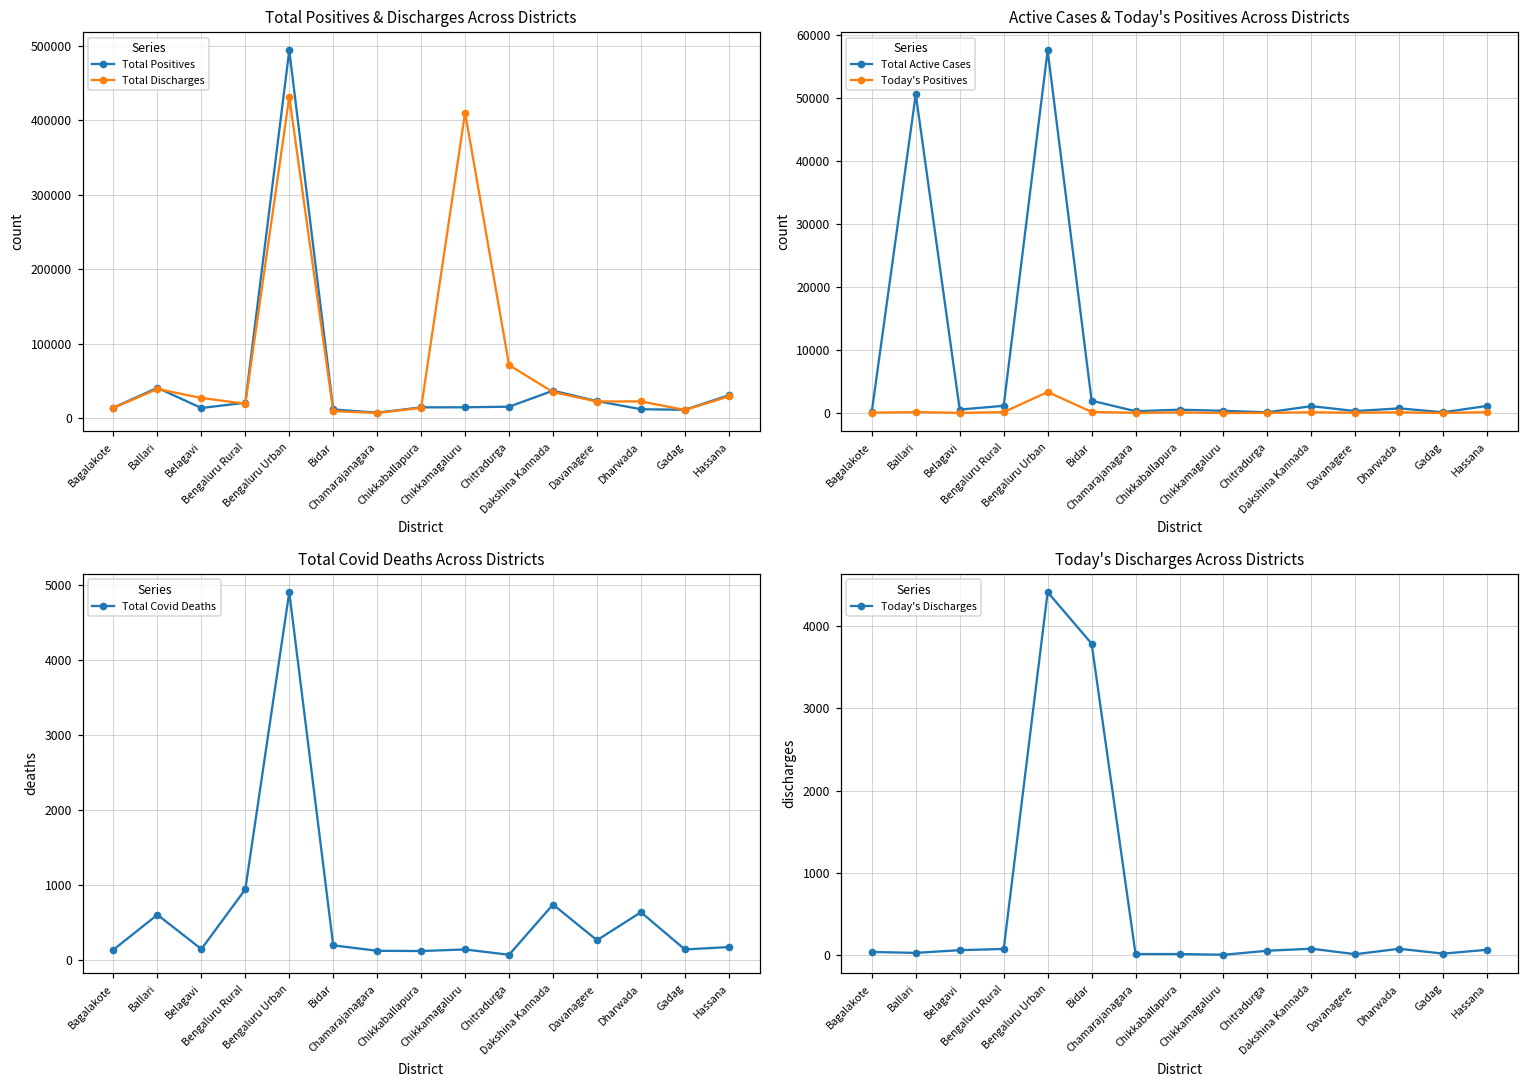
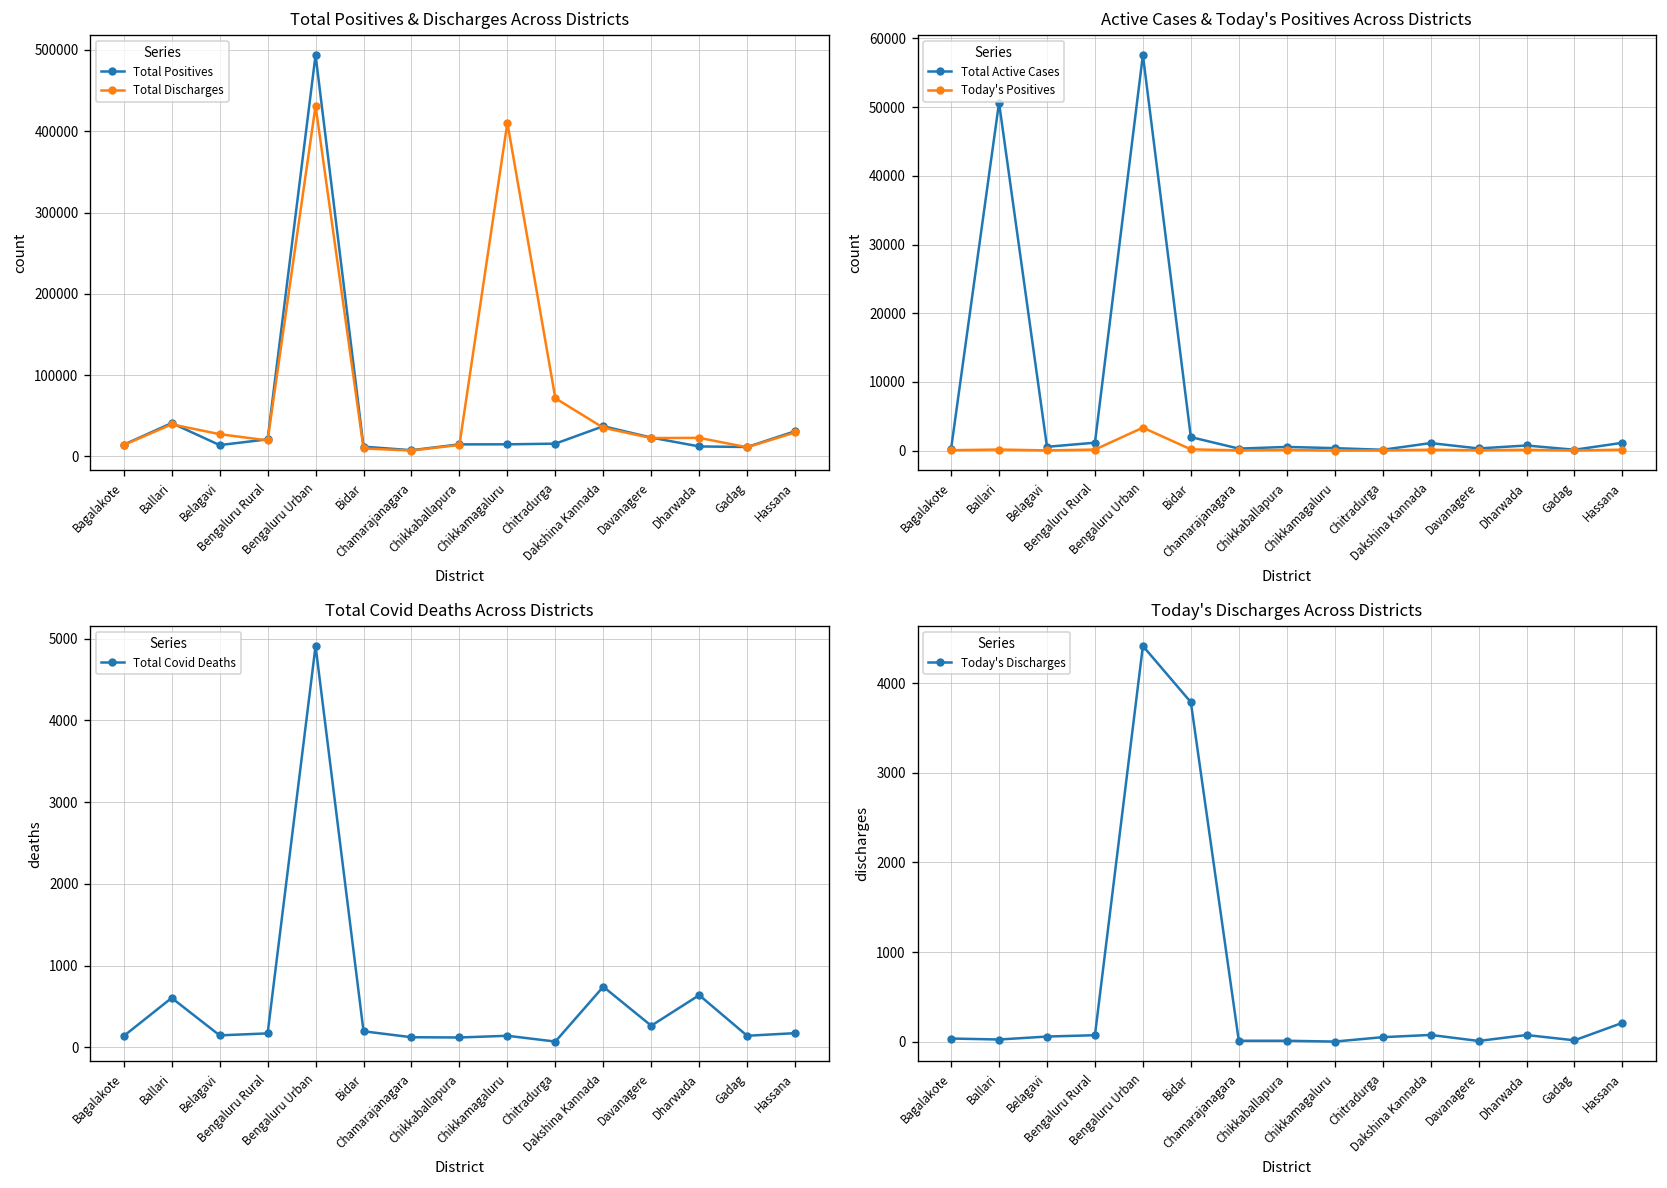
Total Covid Deaths Across Districts, Bengaluru Rural: 900 -> 200
Today's Discharges Across Districts, Hassana: 100 -> 200
